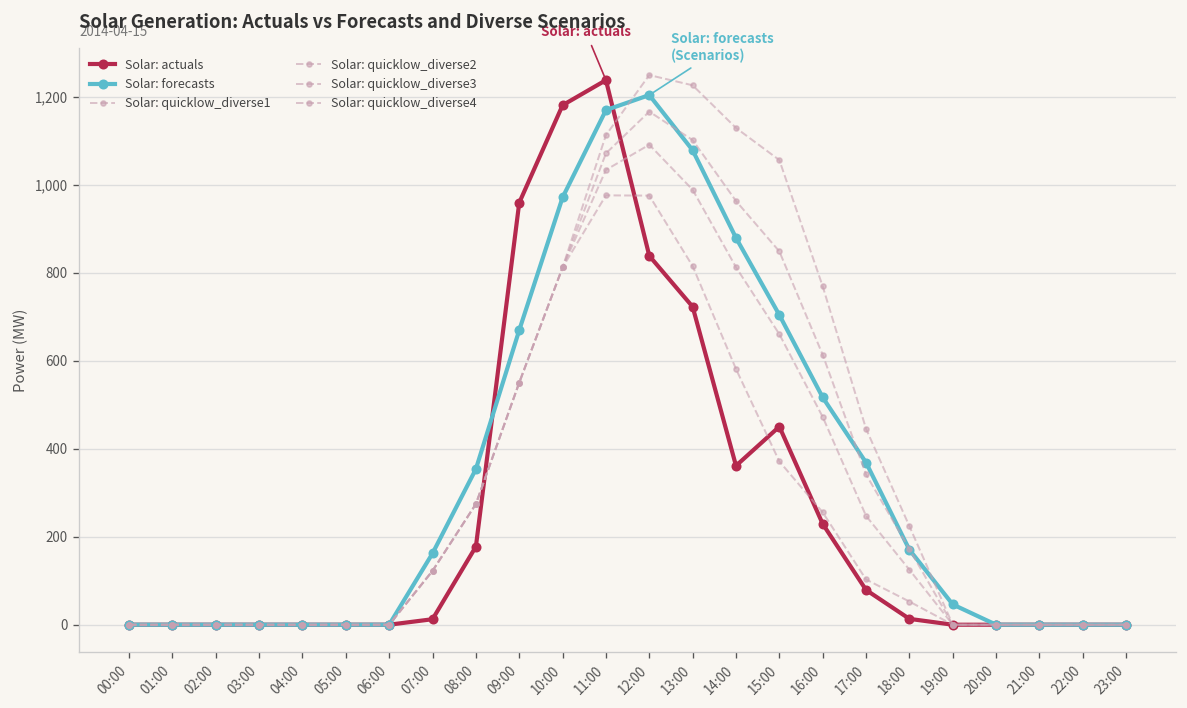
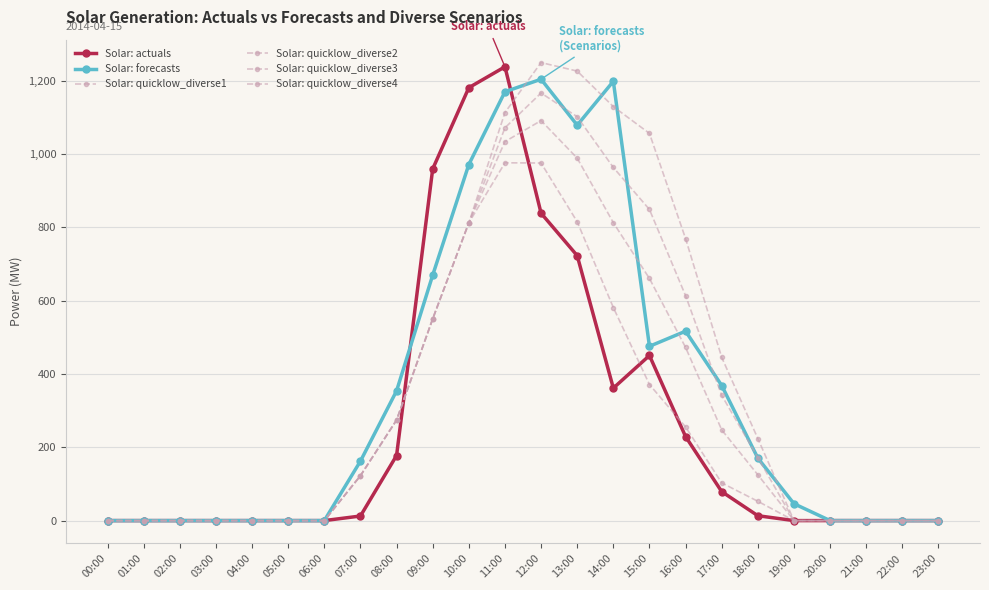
Solar: forecasts, 14:00: 880 -> 1,200
Solar: forecasts, 15:00: 700 -> 480
